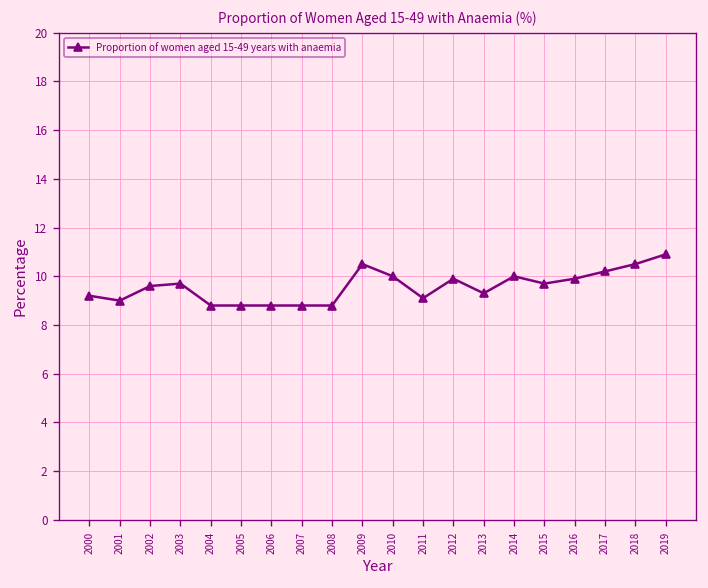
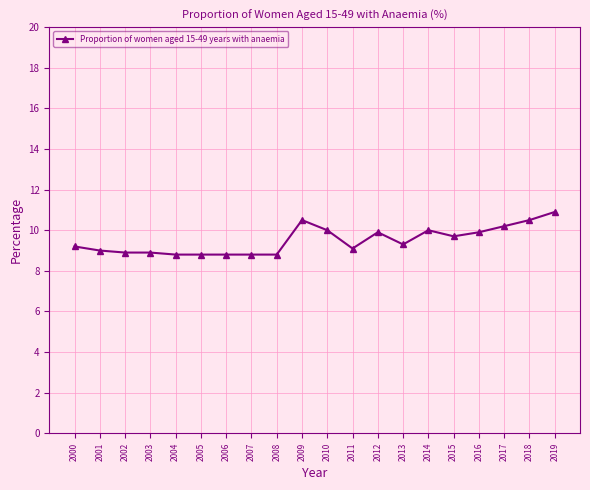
2002: 9.6 -> 8.9
2003: 9.7 -> 8.9
